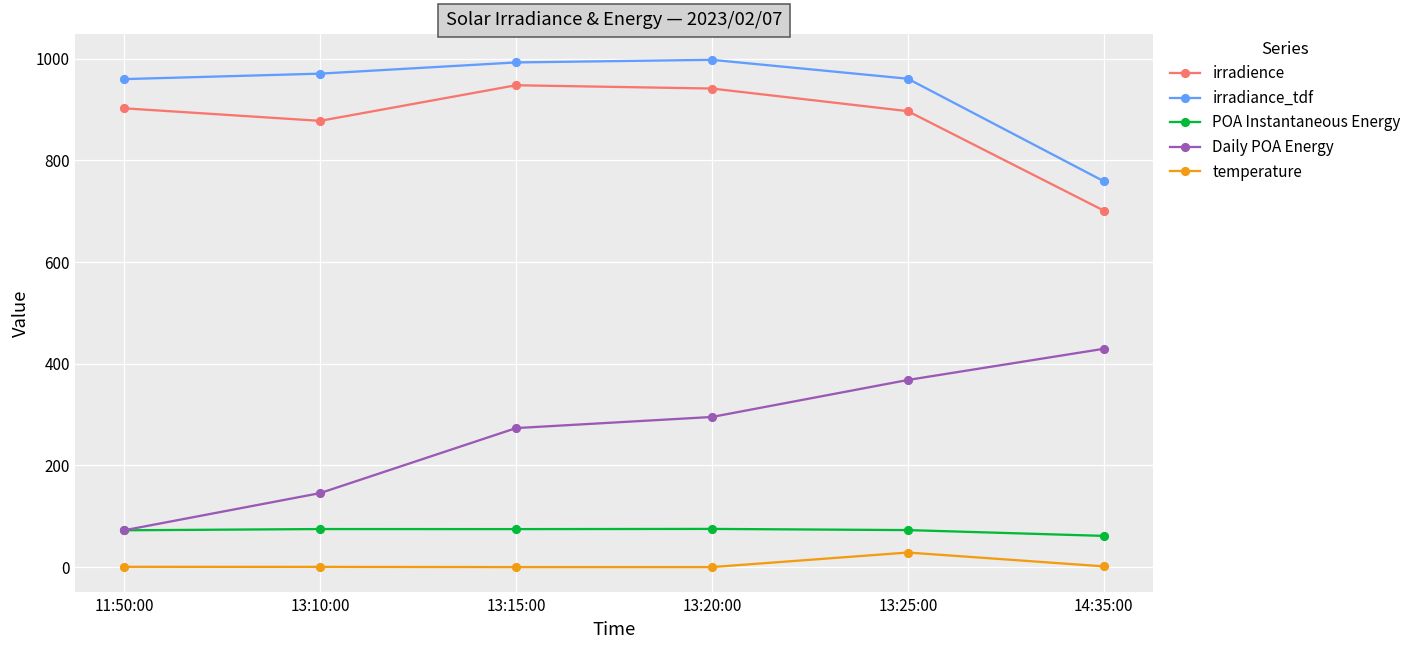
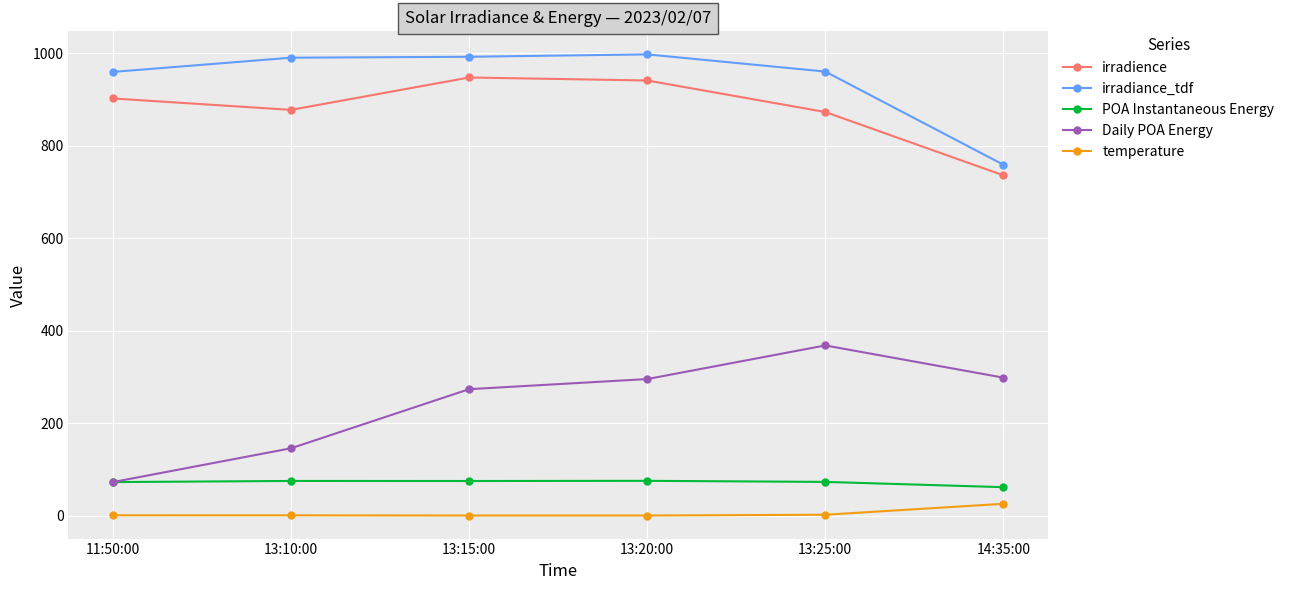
irradiance_tdf, 13:10:00: 970 -> 990
irradience, 13:25:00: 900 -> 870
temperature, 13:25:00: 30 -> 0
irradience, 14:35:00: 700 -> 740
Daily POA Energy, 14:35:00: 430 -> 300
temperature, 14:35:00: 0 -> 30
